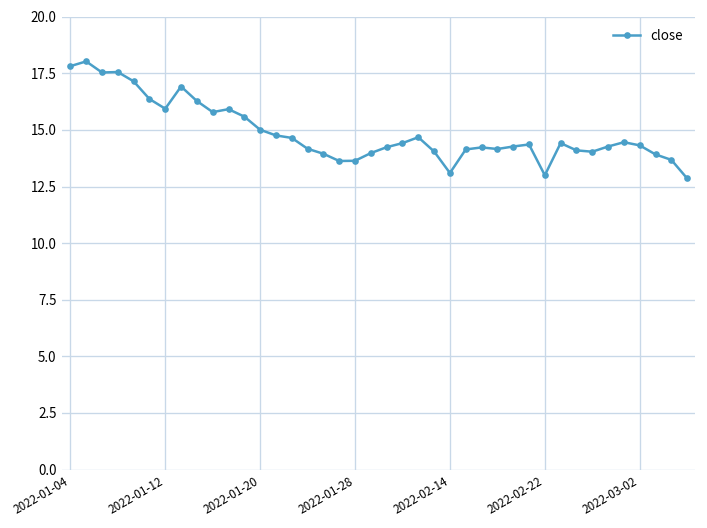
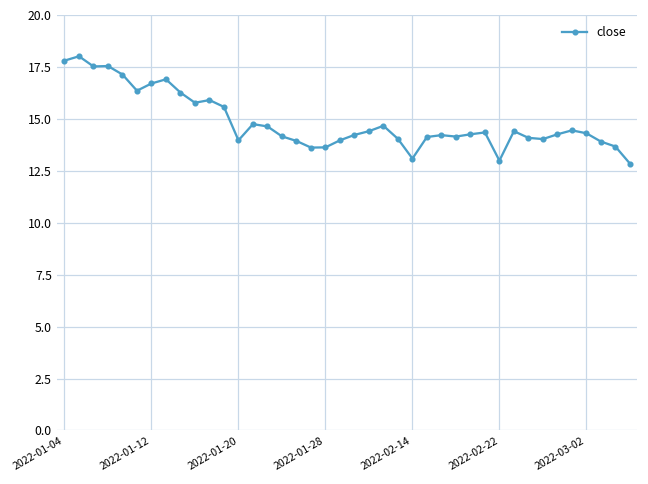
2022-01-12: 15.9 -> 16.7
2022-01-20: 15.0 -> 14.0
